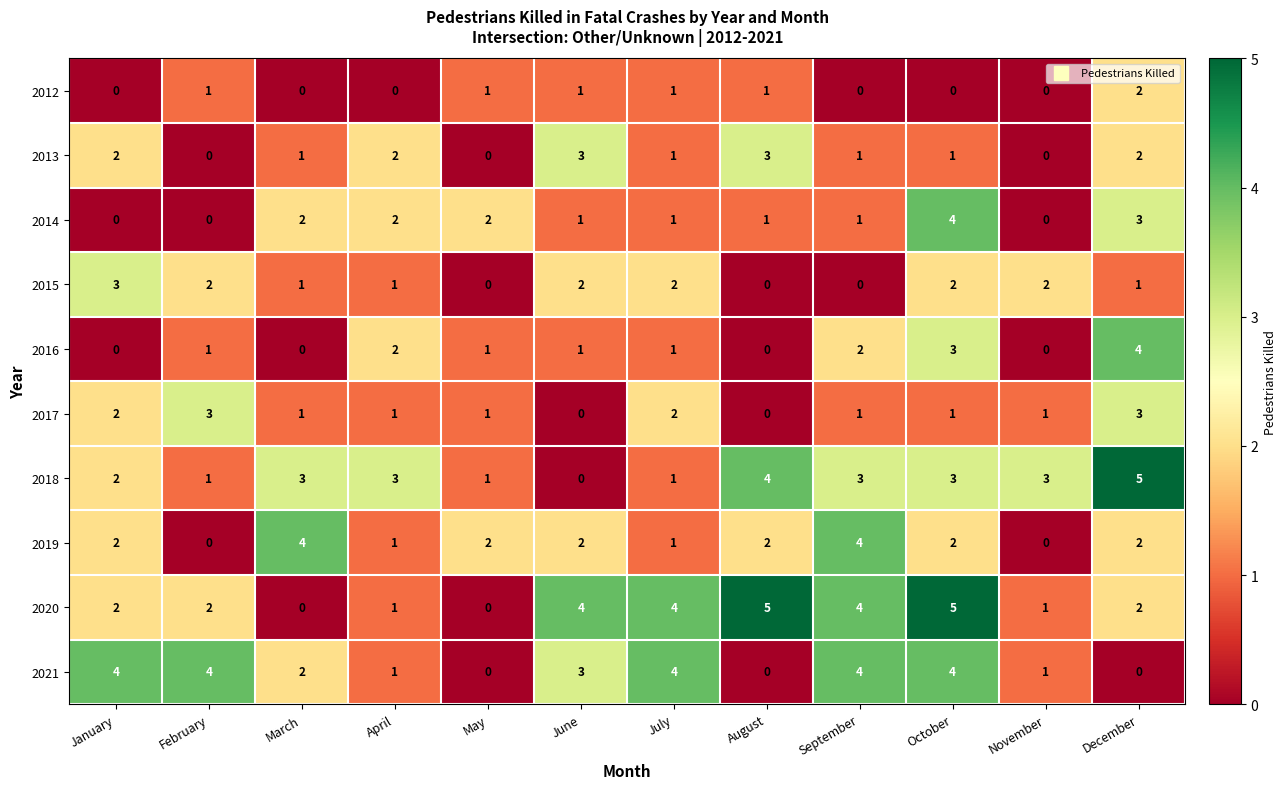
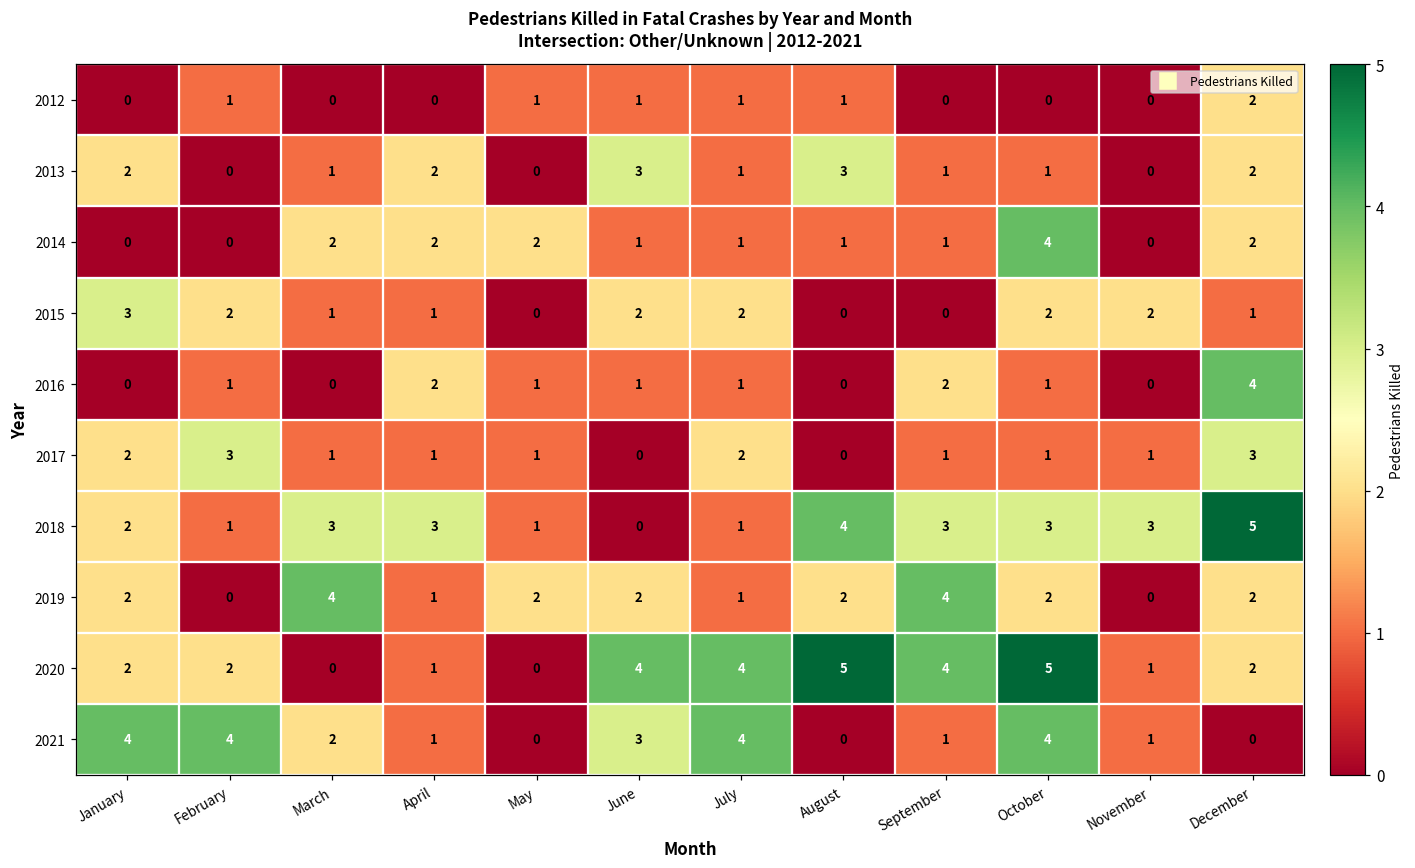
2014, December: 3 -> 2
2016, October: 3 -> 1
2021, September: 4 -> 1
